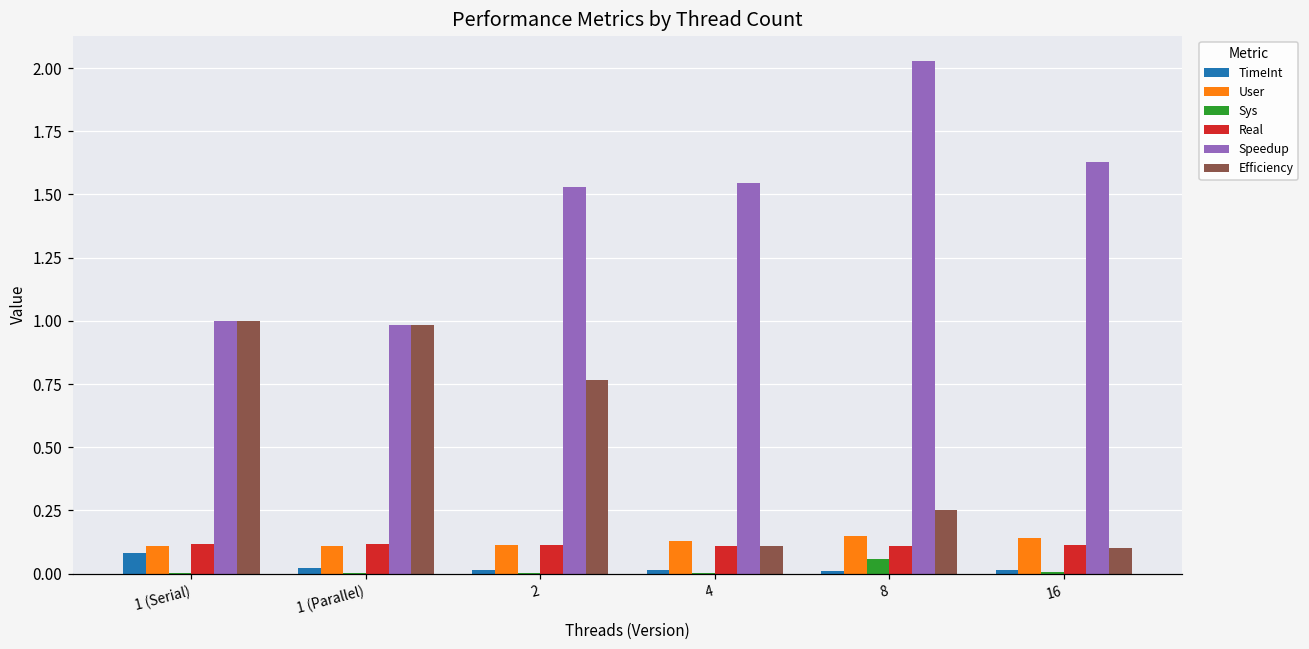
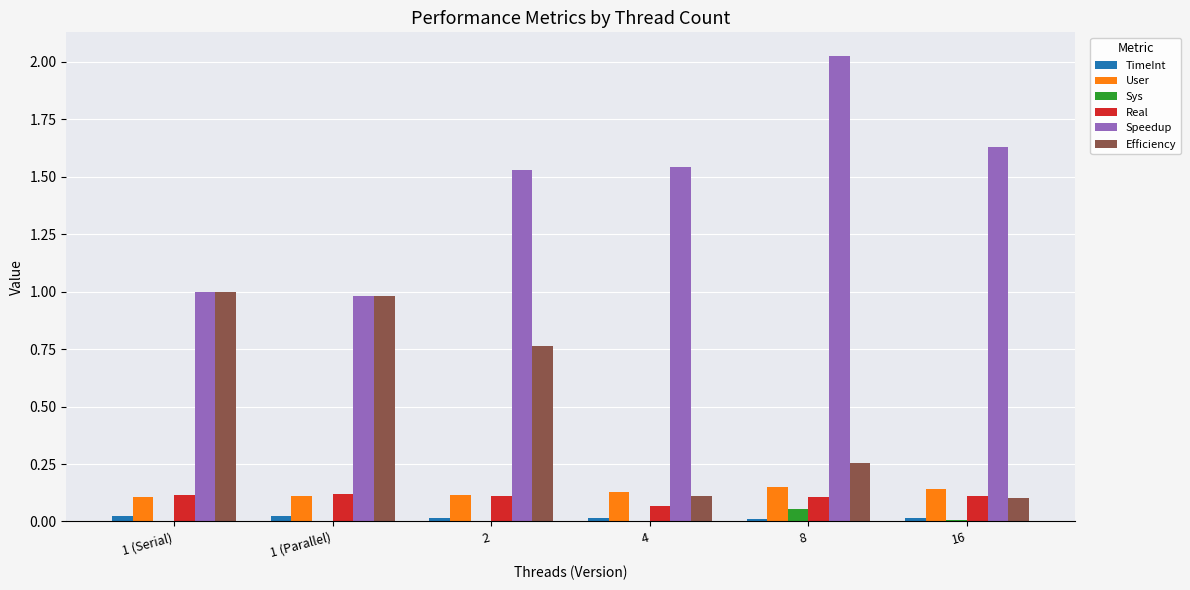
TimeInt, 1 (Serial): 0.08 -> 0.02
Real, 4: 0.11 -> 0.07
